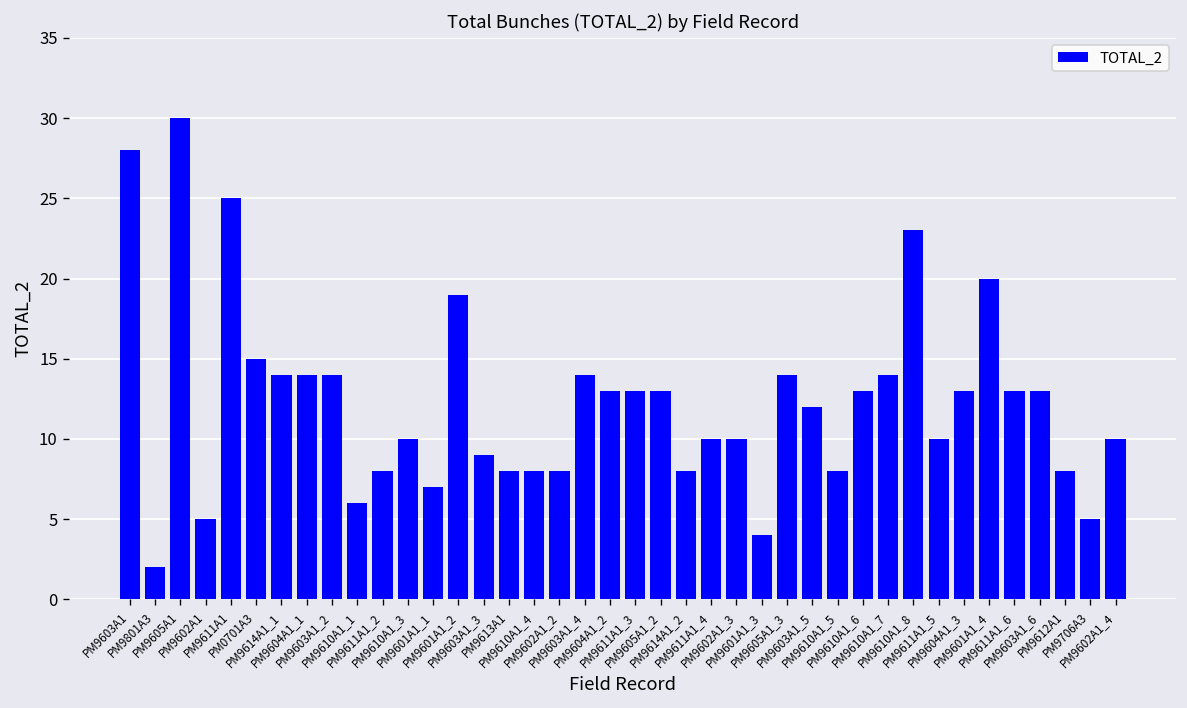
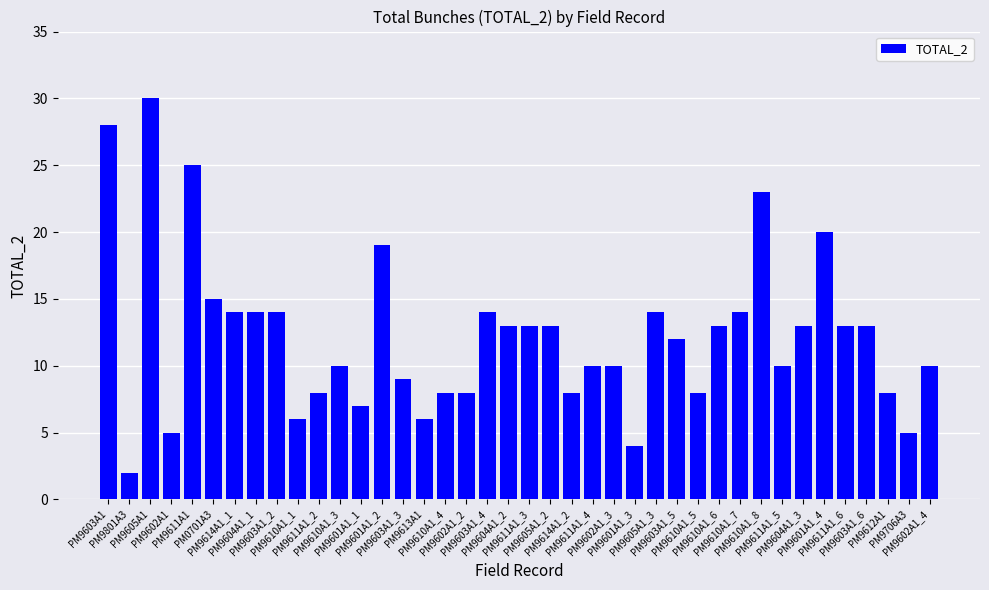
PM9613A1: 8 -> 6
